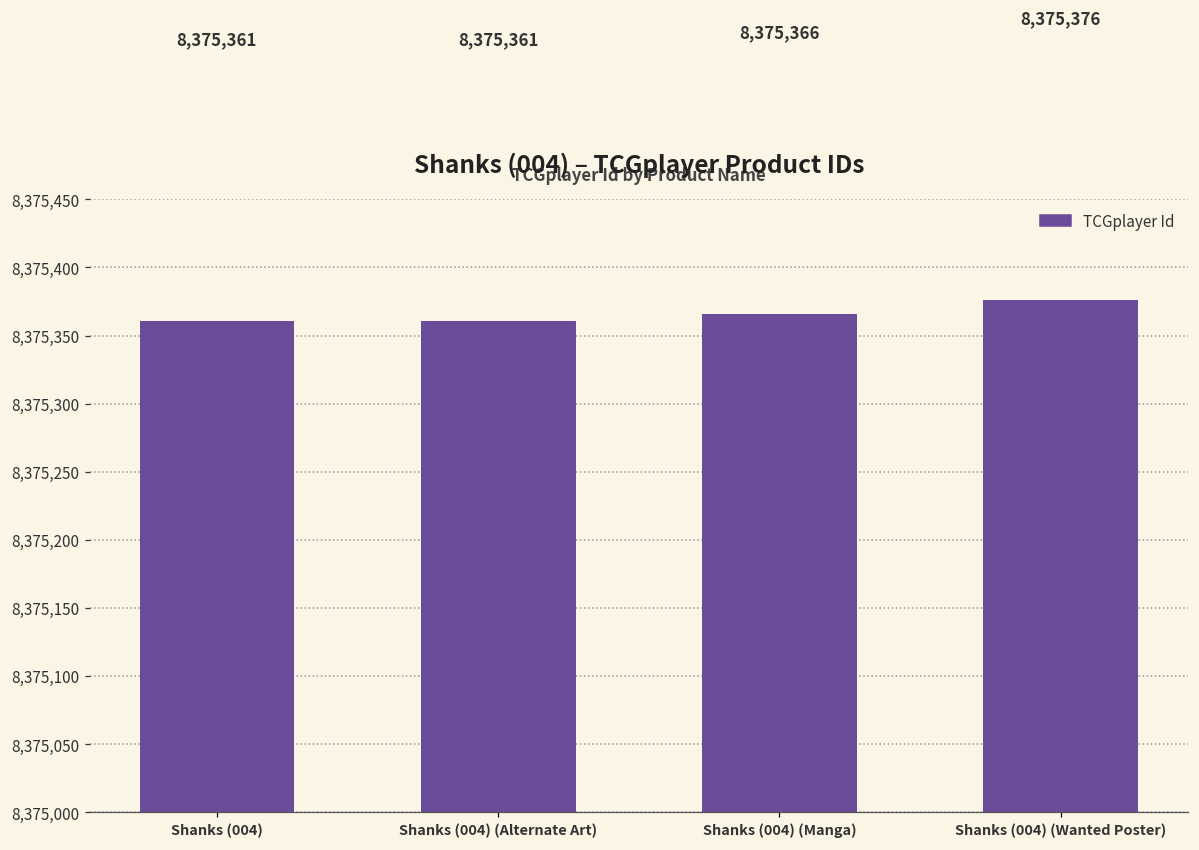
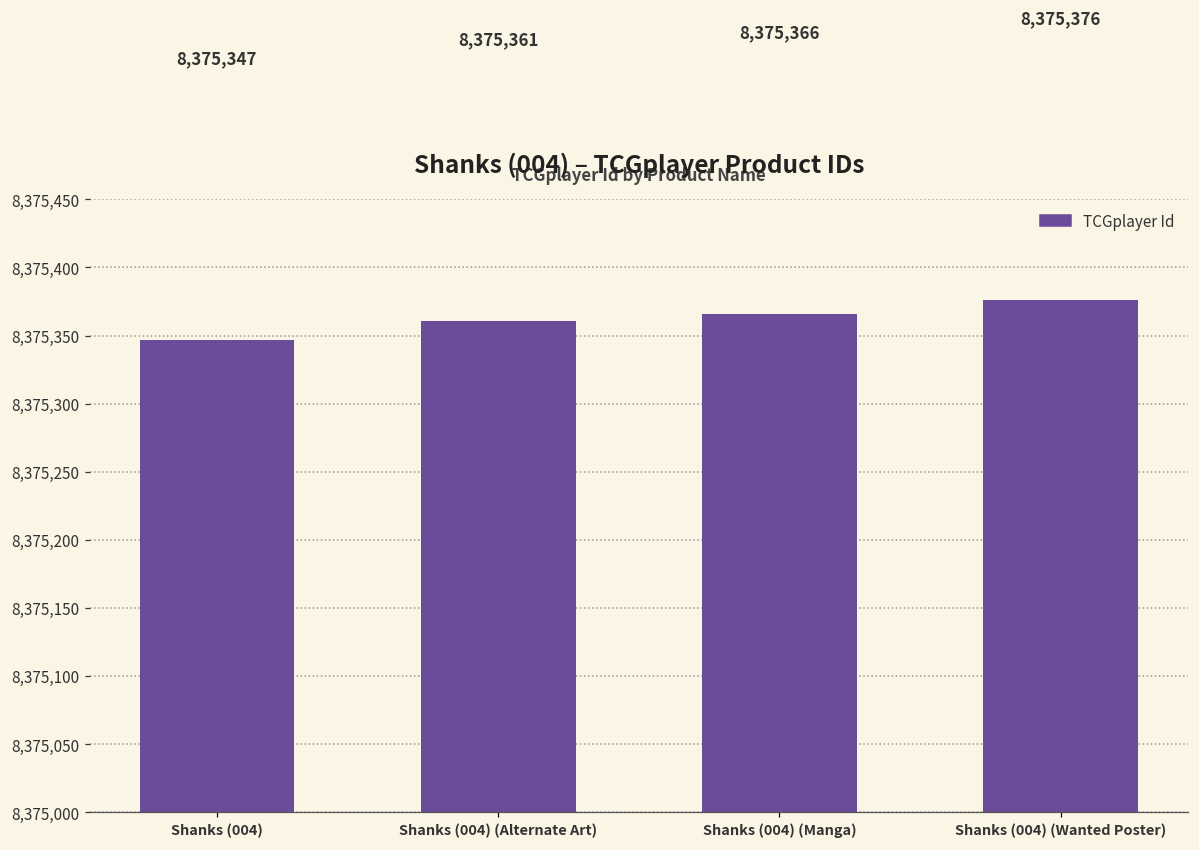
Shanks (004): 8,375,361 -> 8,375,347
